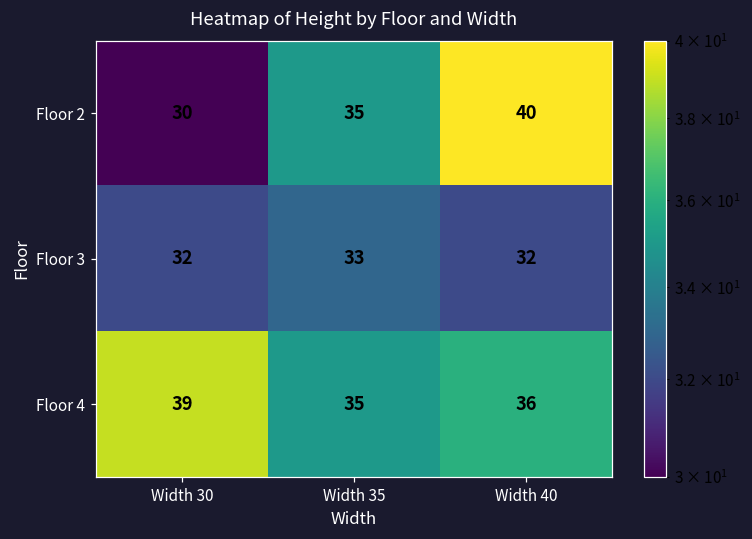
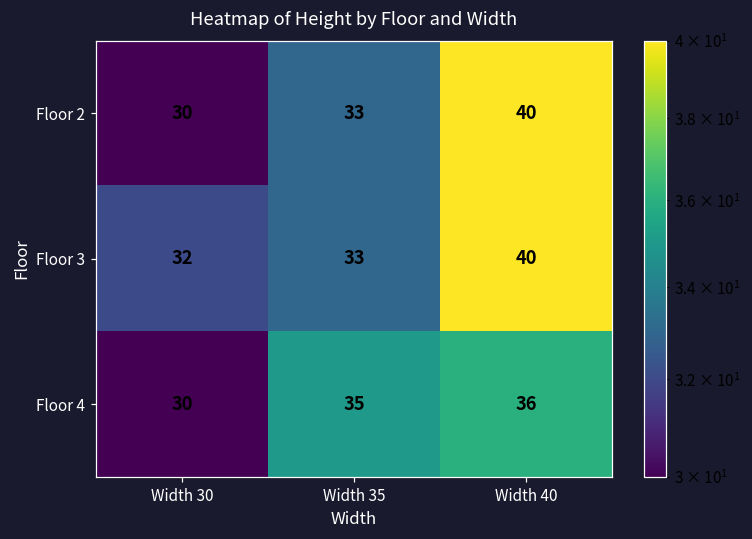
Floor 2, Width 35: 35 -> 33
Floor 3, Width 40: 32 -> 40
Floor 4, Width 30: 39 -> 30
